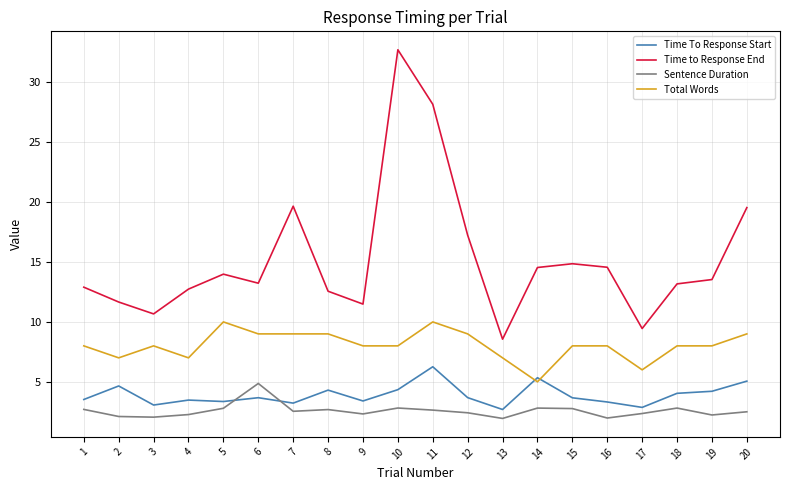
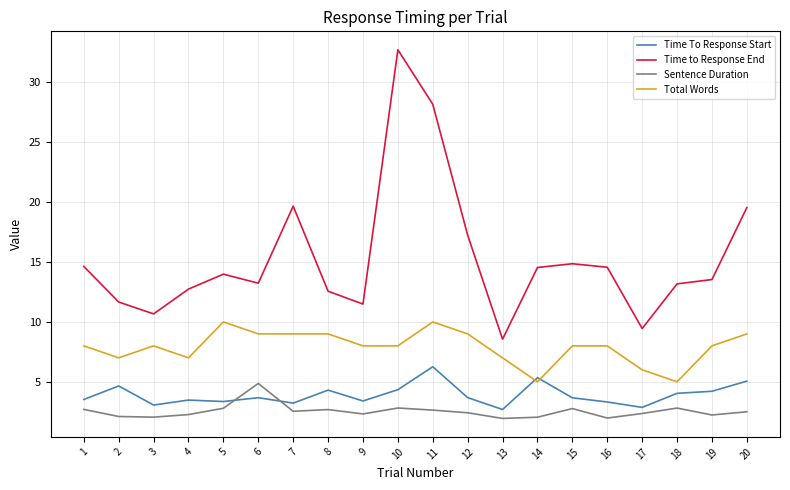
Time to Response End, 1: 12.9 -> 14.6
Sentence Duration, 14: 2.8 -> 2.0
Total Words, 18: 8 -> 5
